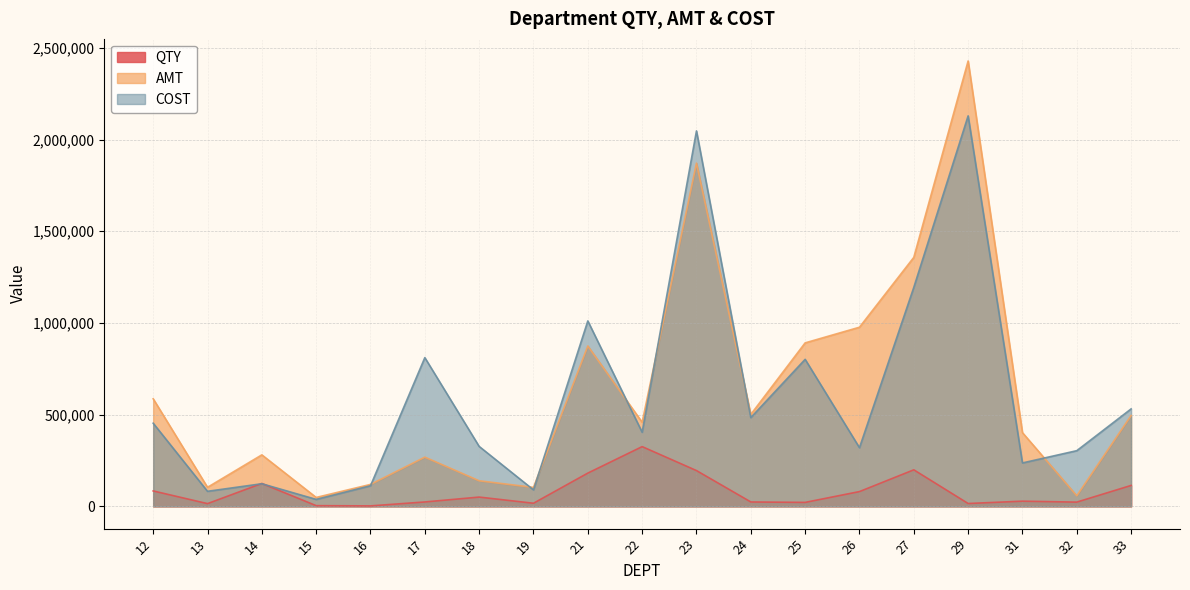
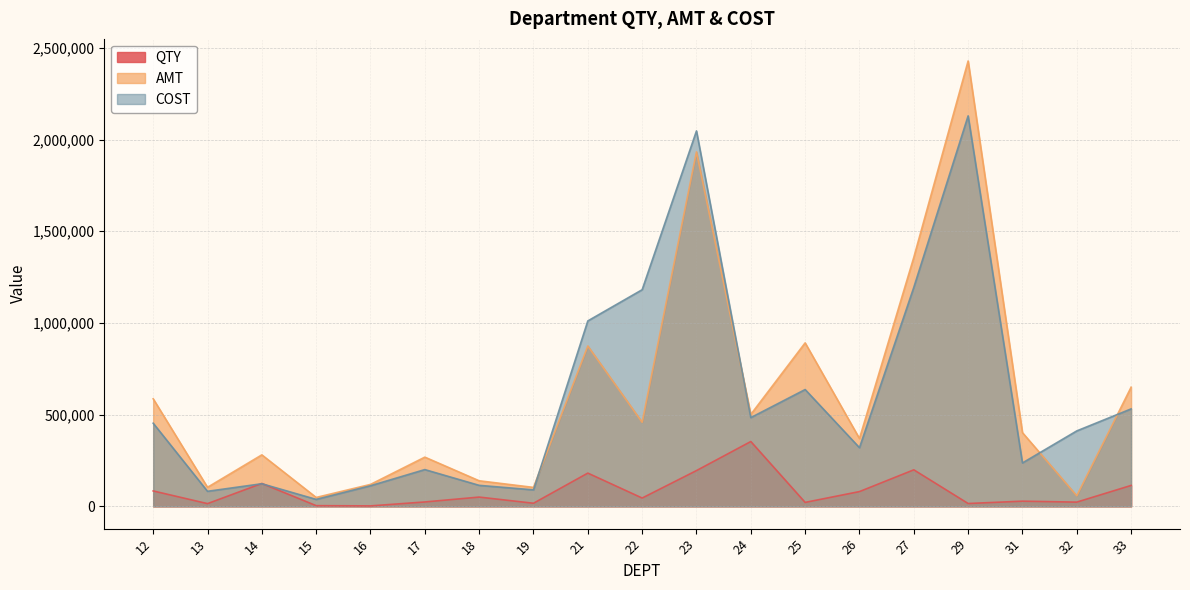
COST, 17: 810,000 -> 200,000
COST, 18: 330,000 -> 110,000
QTY, 22: 330,000 -> 50,000
COST, 22: 400,000 -> 1,180,000
AMT, 23: 1,870,000 -> 1,930,000
QTY, 24: 20,000 -> 350,000
COST, 25: 800,000 -> 640,000
AMT, 26: 980,000 -> 370,000
COST, 32: 300,000 -> 410,000
AMT, 33: 500,000 -> 650,000
